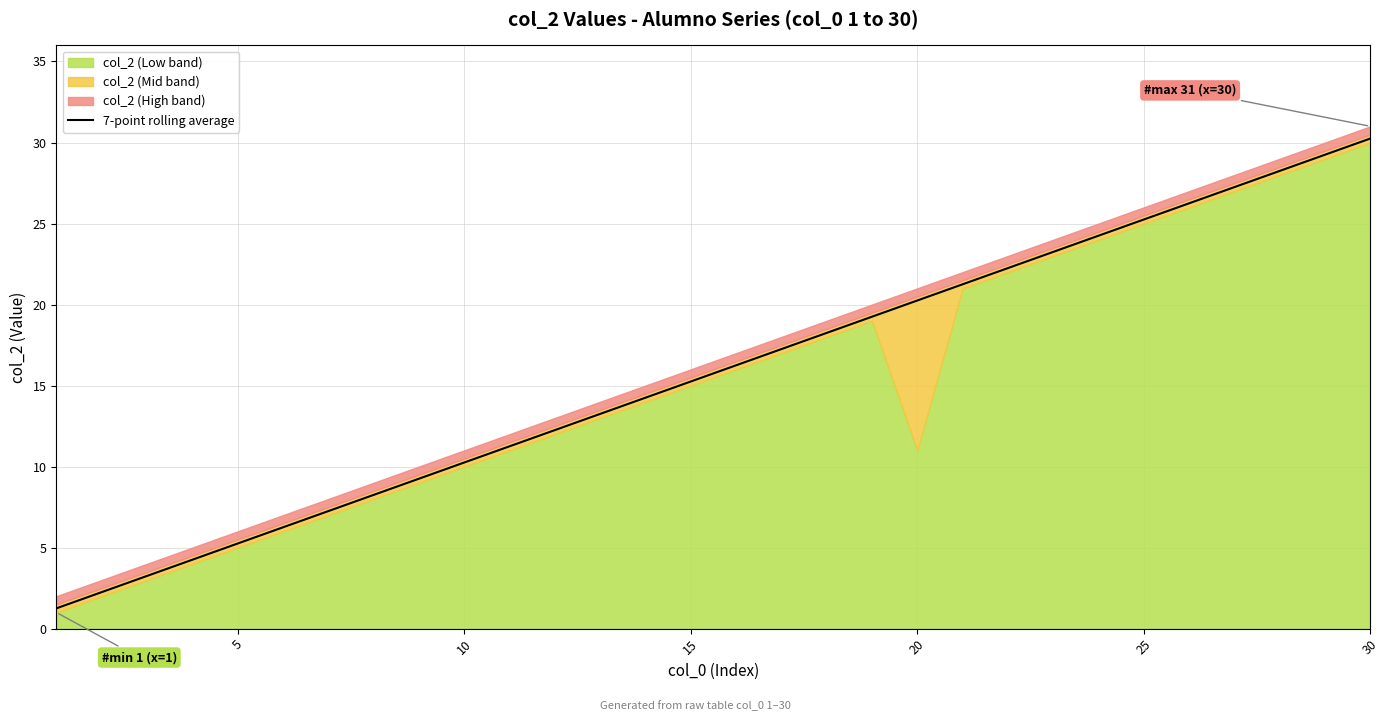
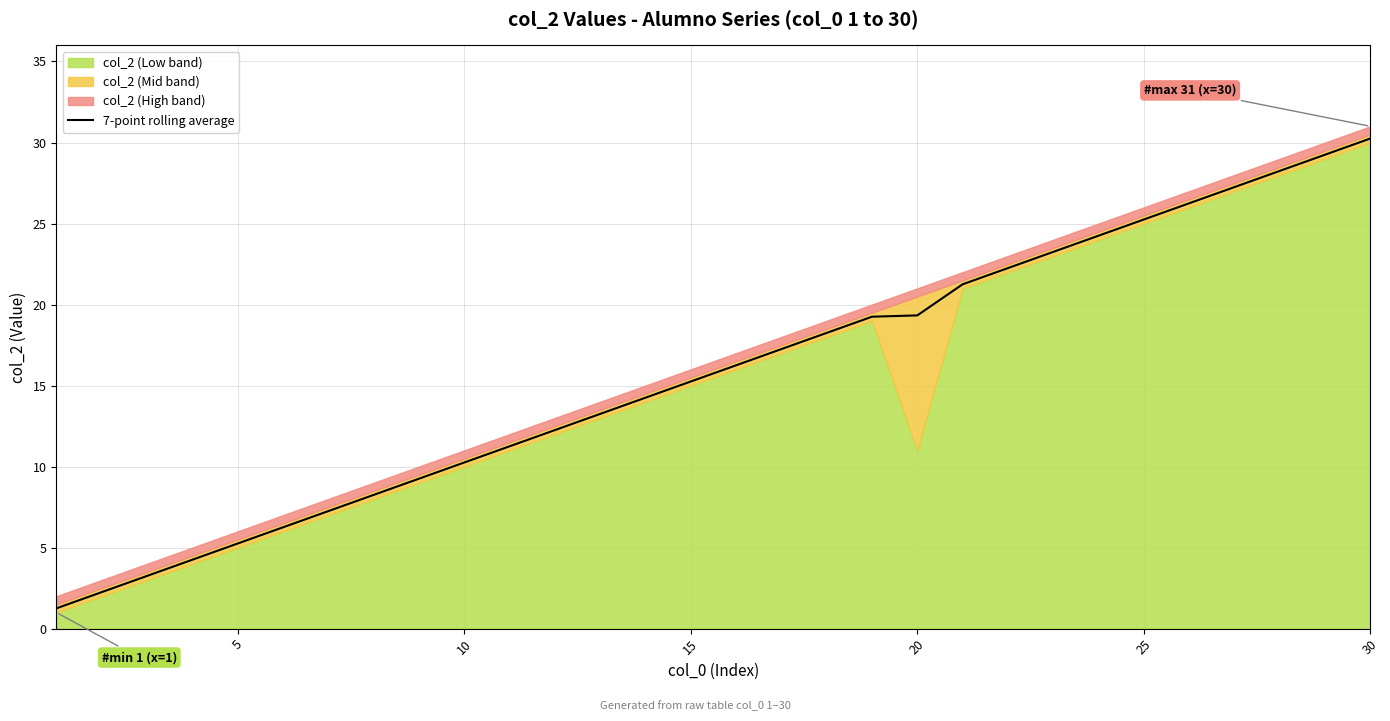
7-point rolling average, 20: 20.3 -> 19.3
